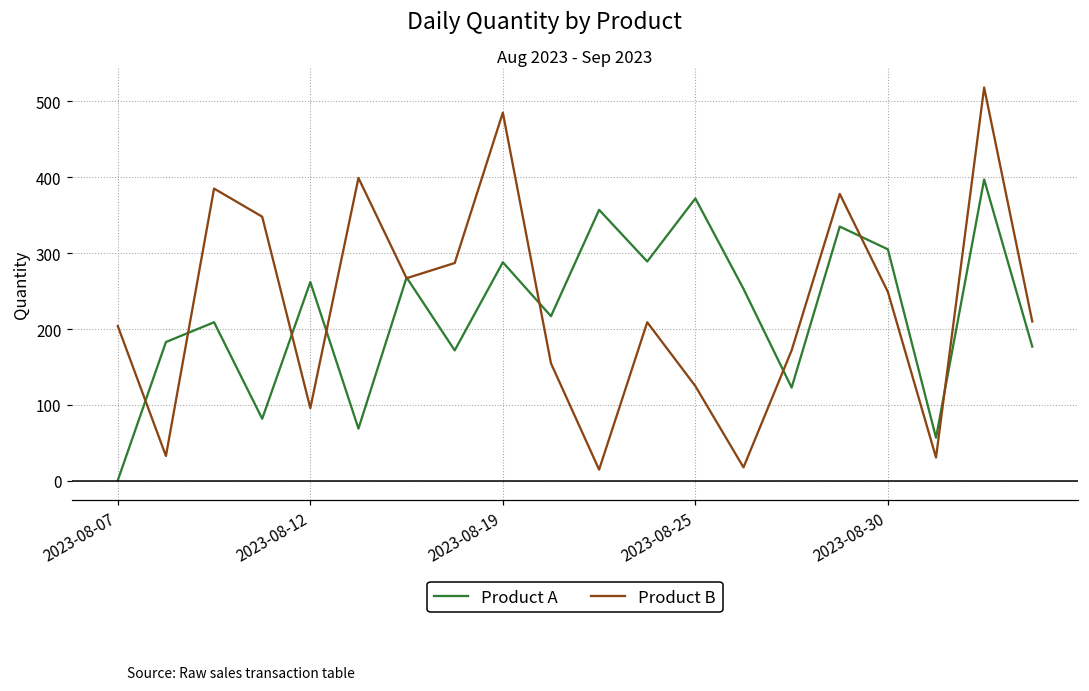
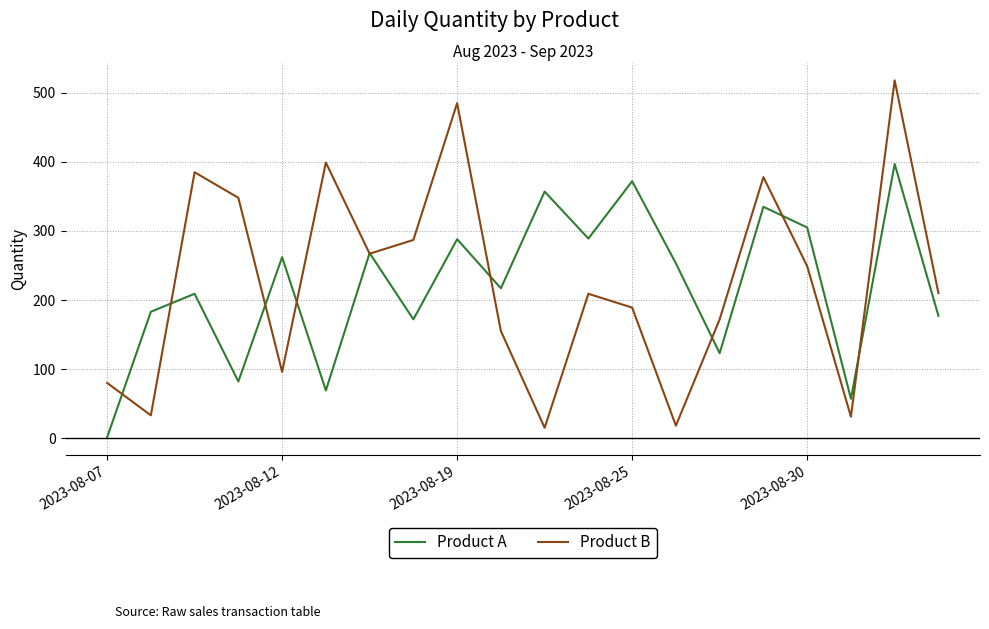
Product B, 2023-08-07: 200 -> 80
Product B, 2023-08-25: 130 -> 190
